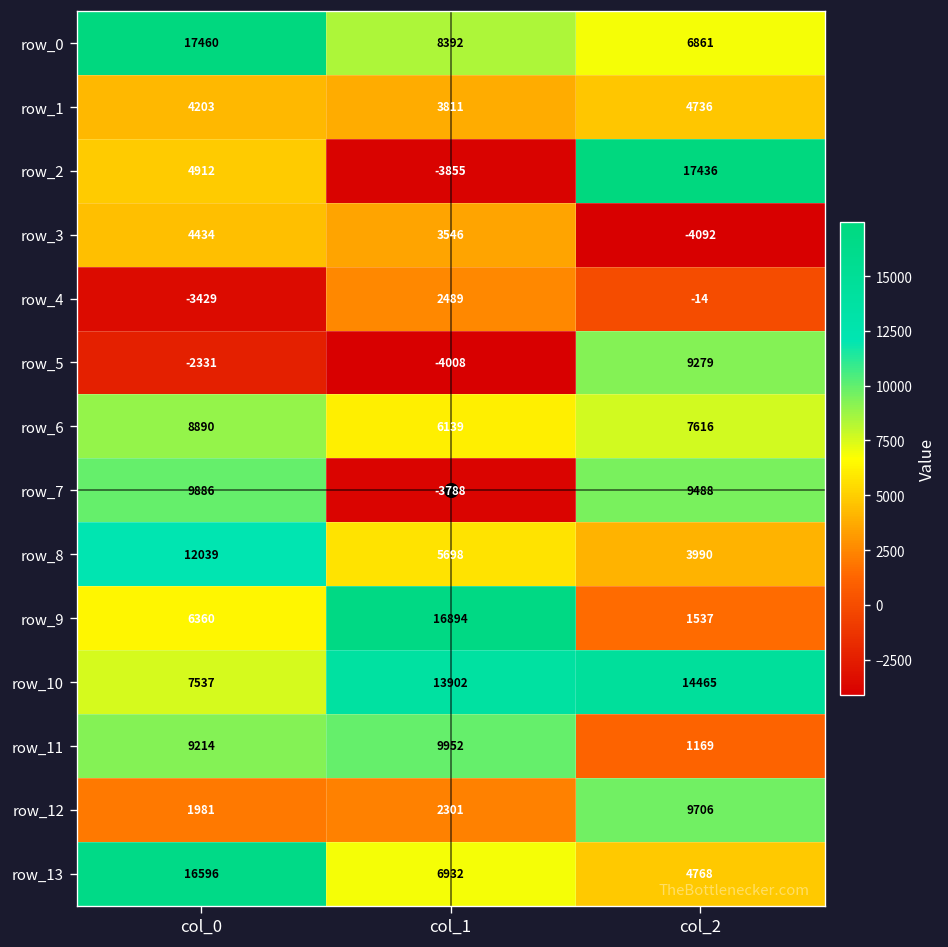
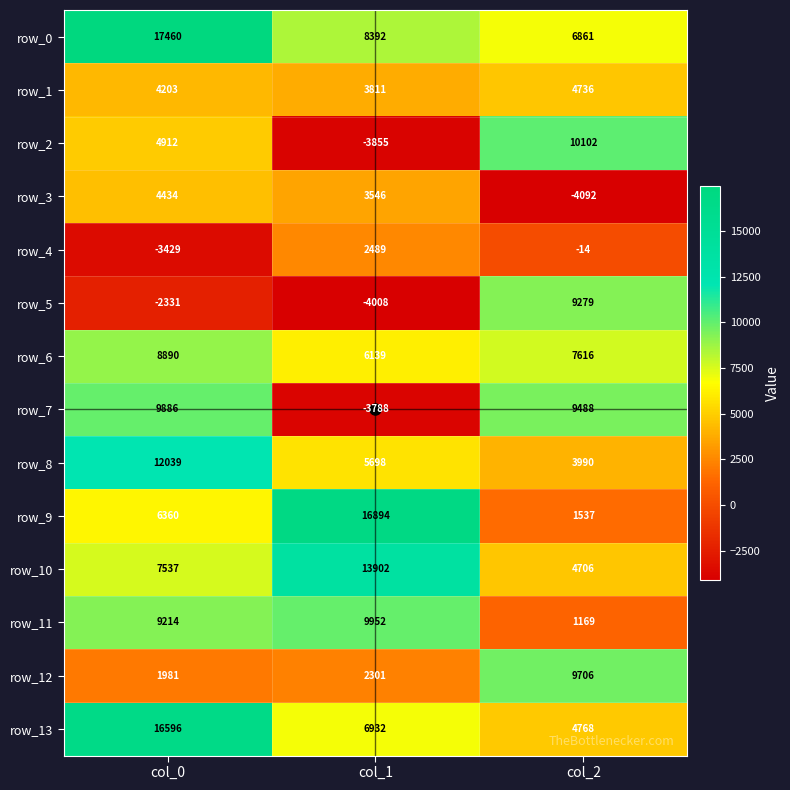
row_2, col_2: 17436 -> 10102
row_10, col_2: 14465 -> 4706
